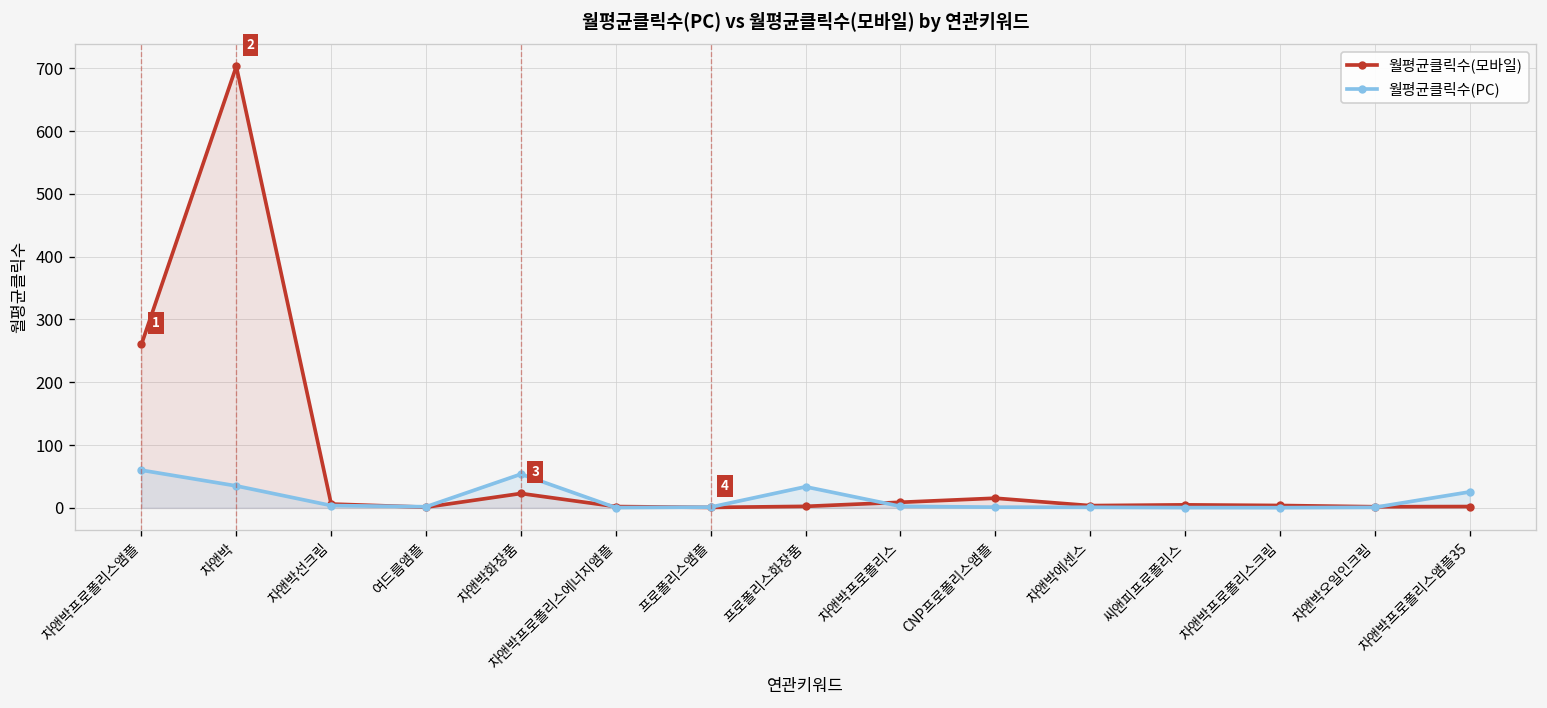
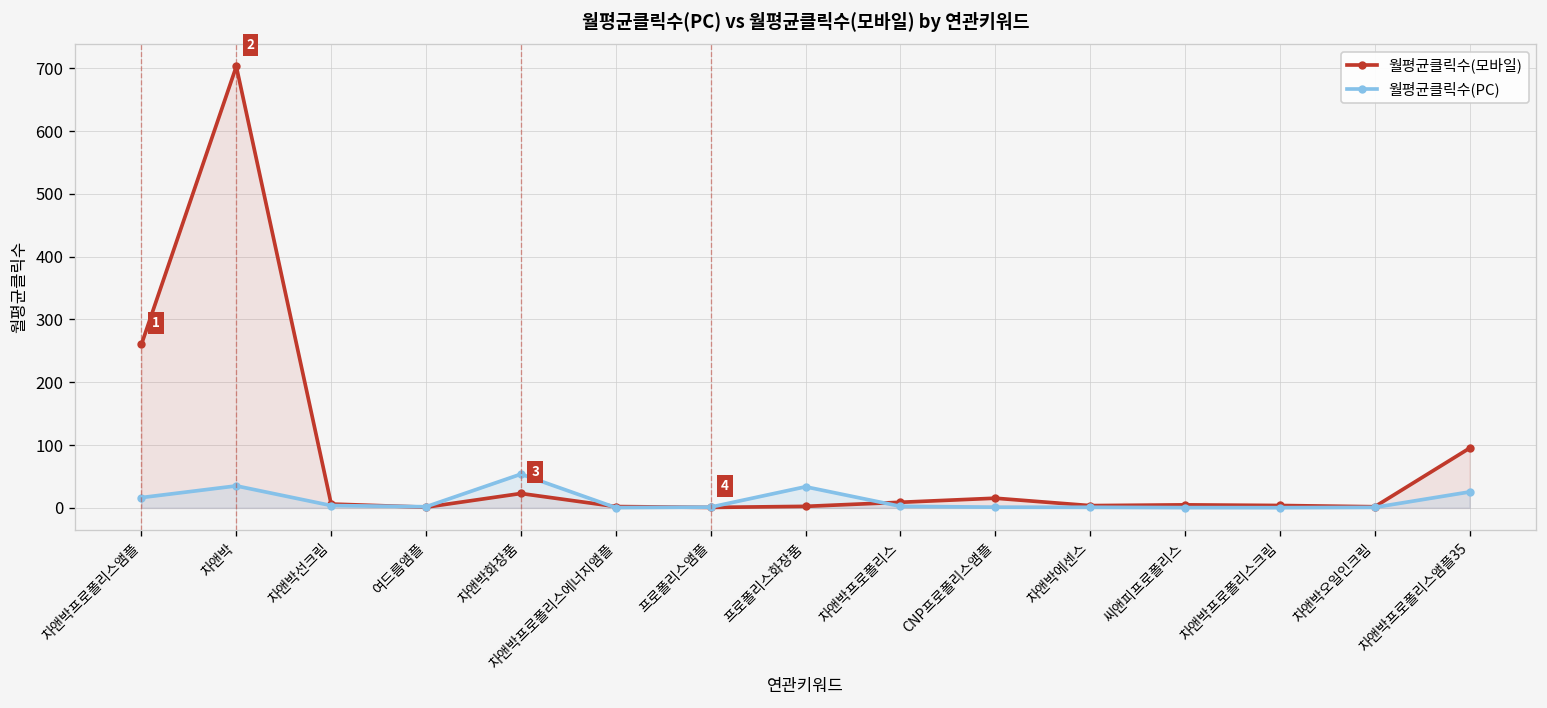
월평균클릭수(PC), 차앤박프로폴리스앰플: 60 -> 20
월평균클릭수(모바일), 차앤박프로폴리스앰플35: 0 -> 100
